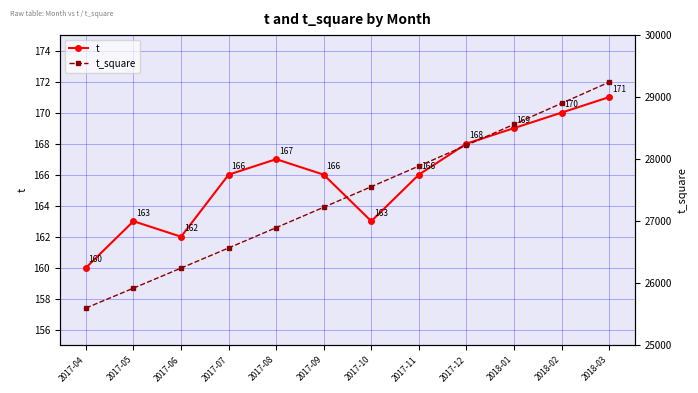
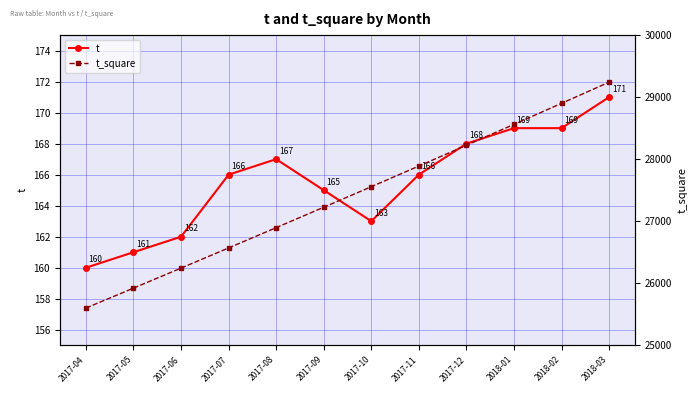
t, 2017-05: 163 -> 161
t, 2017-09: 166 -> 165
t, 2018-02: 170 -> 169
